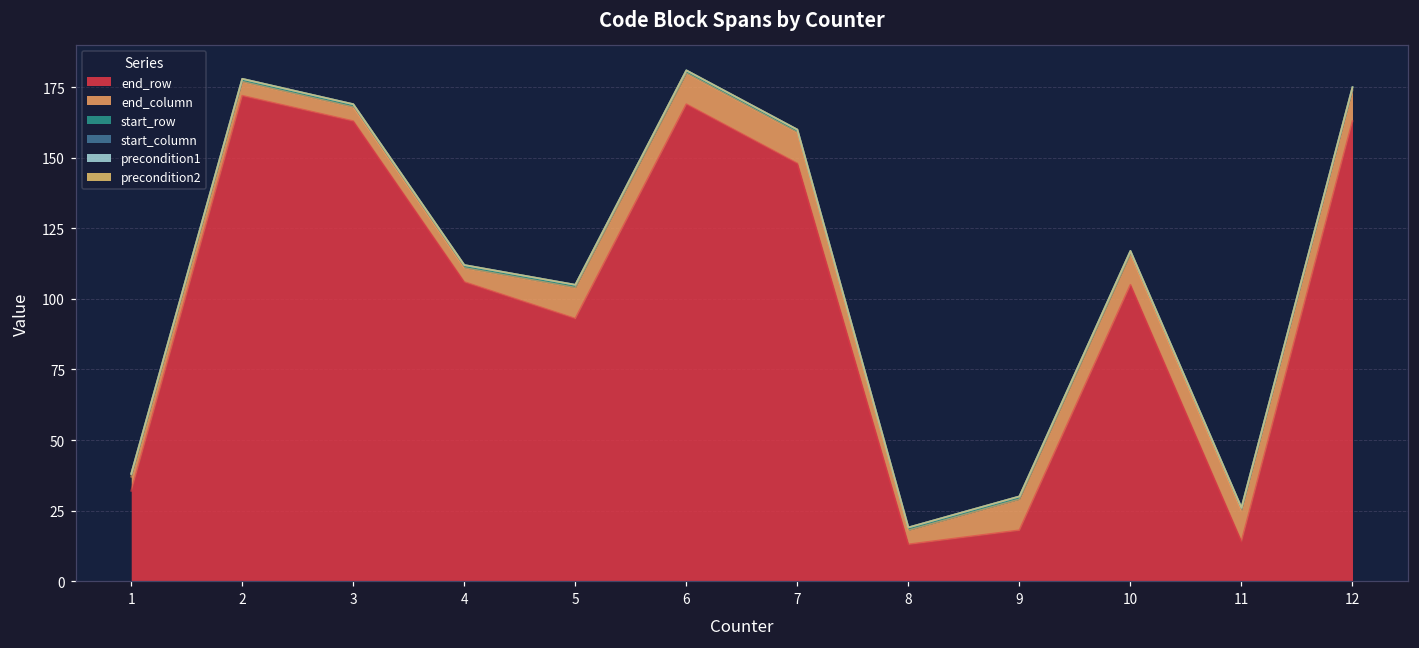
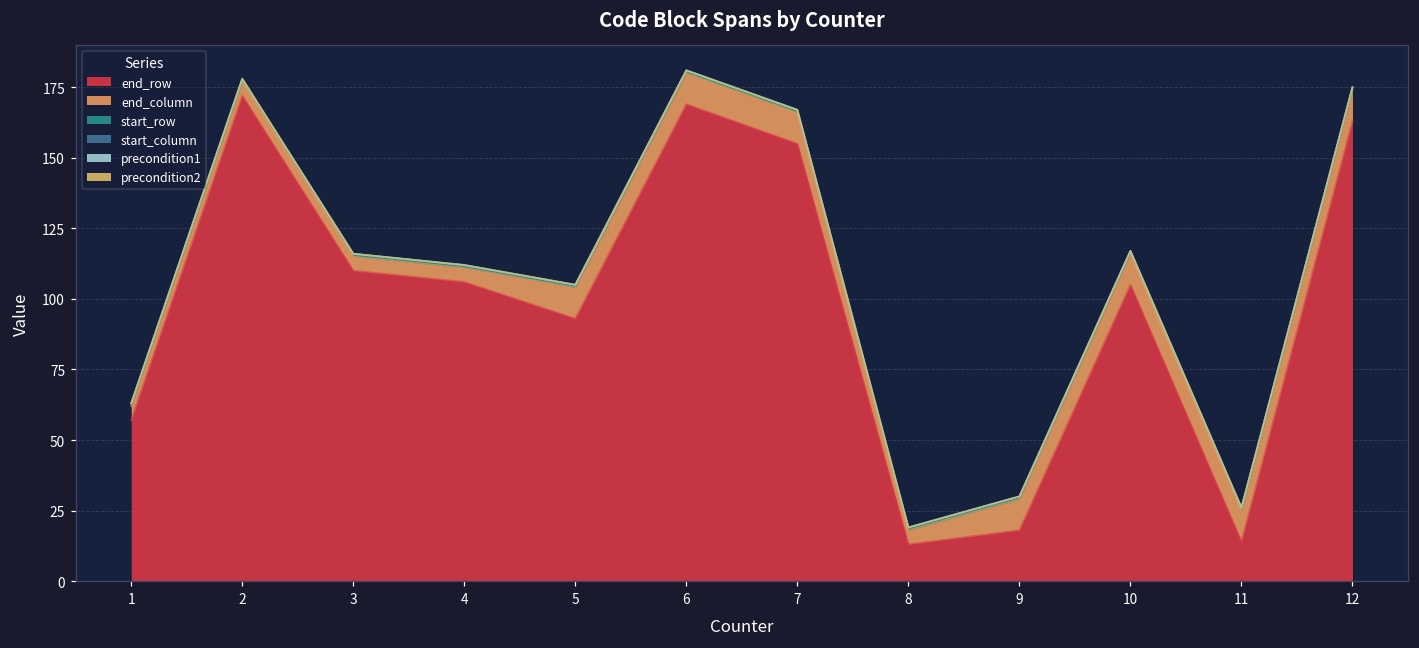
end_row, 1: 32 -> 57
end_row, 3: 163 -> 110
end_row, 7: 148 -> 155
